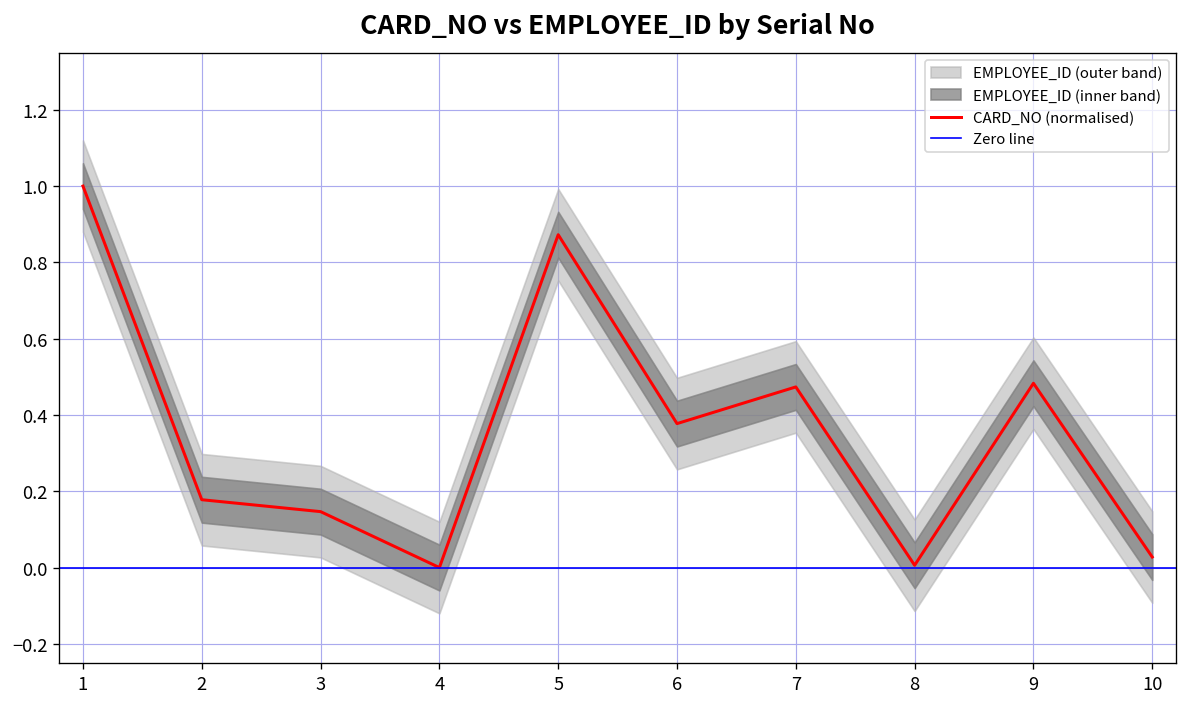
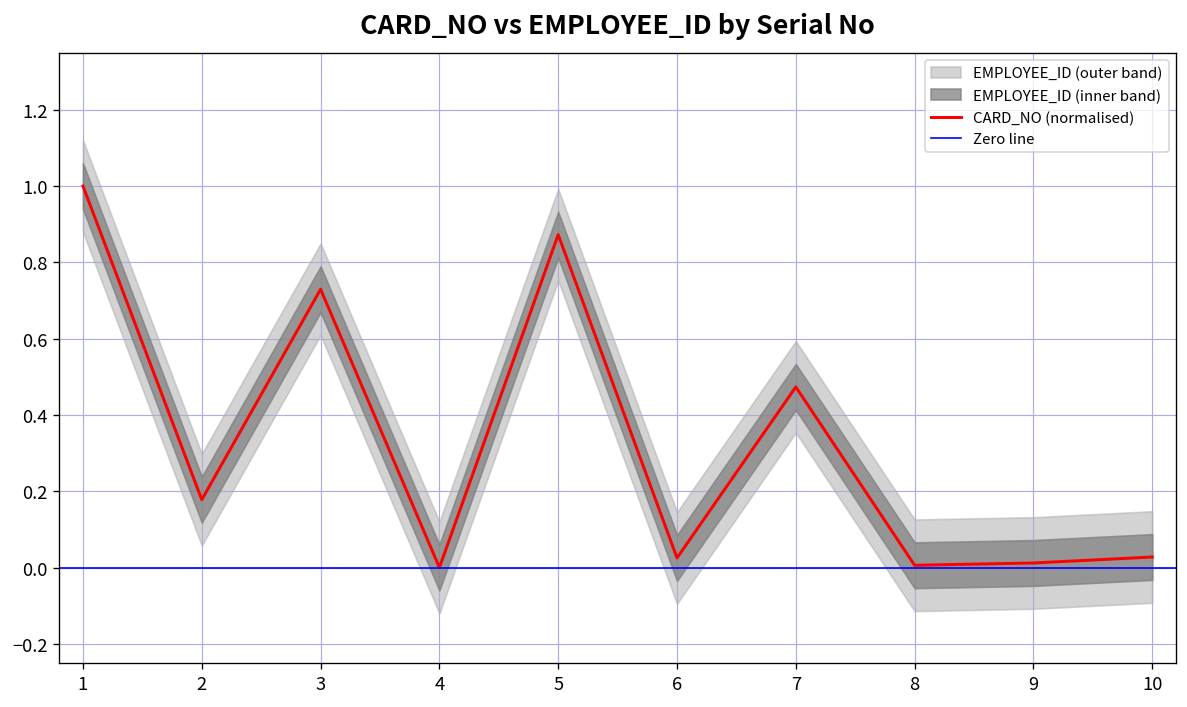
CARD_NO (normalised), 3: 0.15 -> 0.73
CARD_NO (normalised), 6: 0.38 -> 0.03
CARD_NO (normalised), 9: 0.48 -> 0.01
